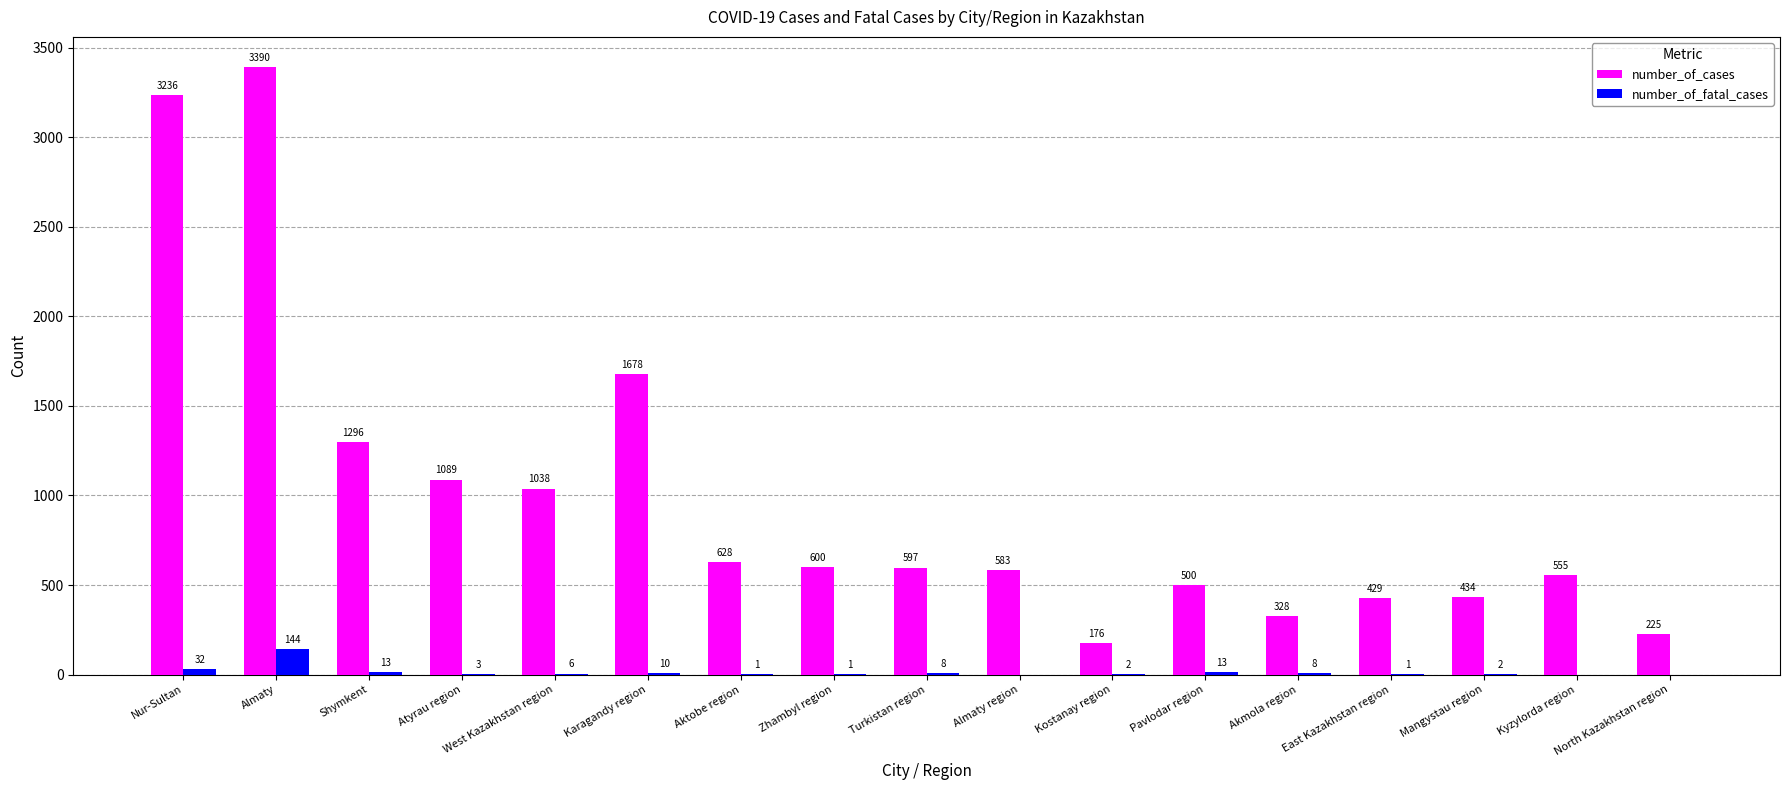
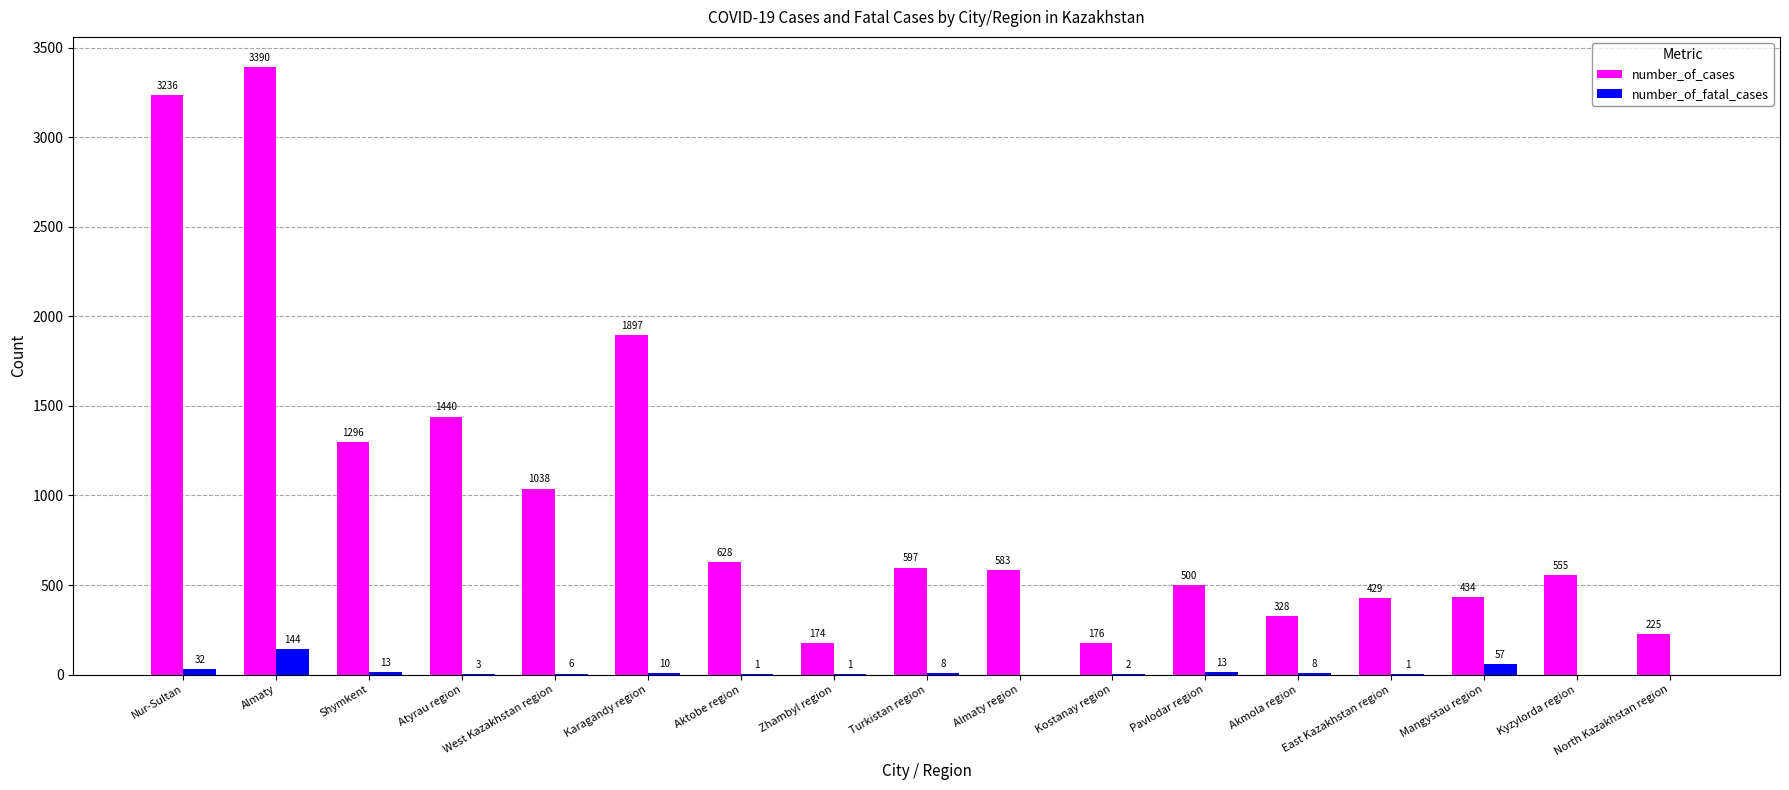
number_of_cases, Atyrau region: 1089 -> 1440
number_of_cases, Karagandy region: 1678 -> 1897
number_of_cases, Zhambyl region: 600 -> 174
number_of_fatal_cases, Mangystau region: 2 -> 57
